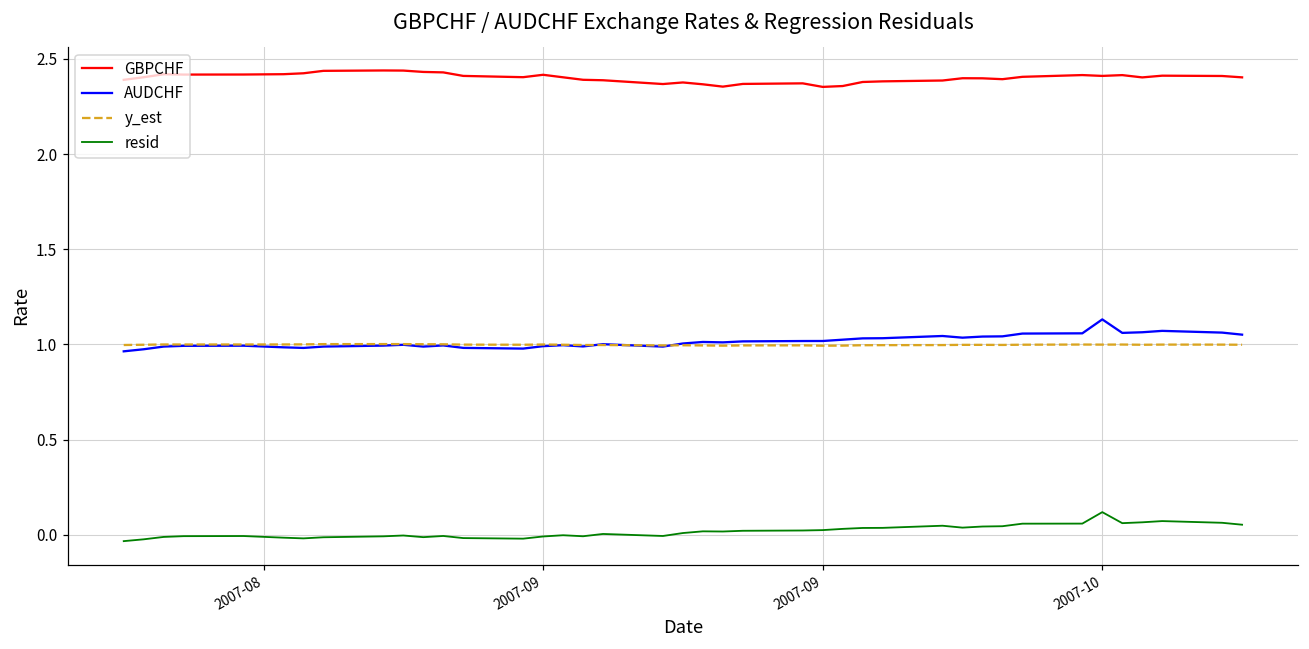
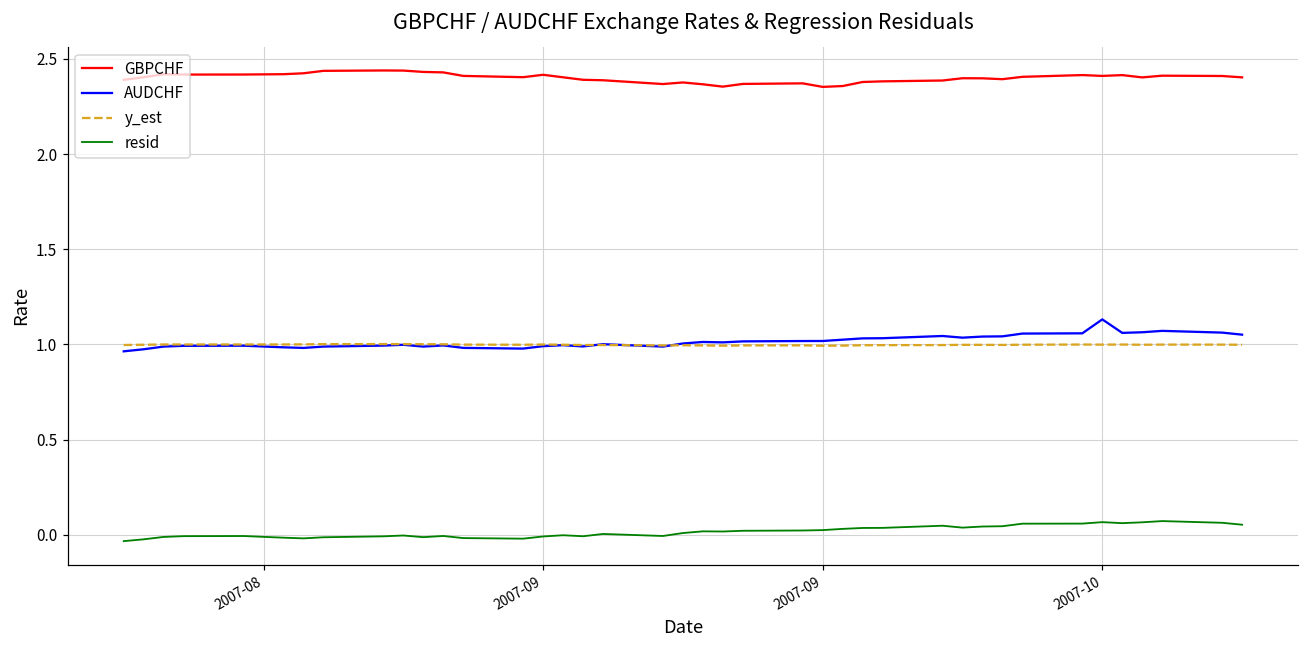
resid, 2007-10: 0.12 -> 0.07
